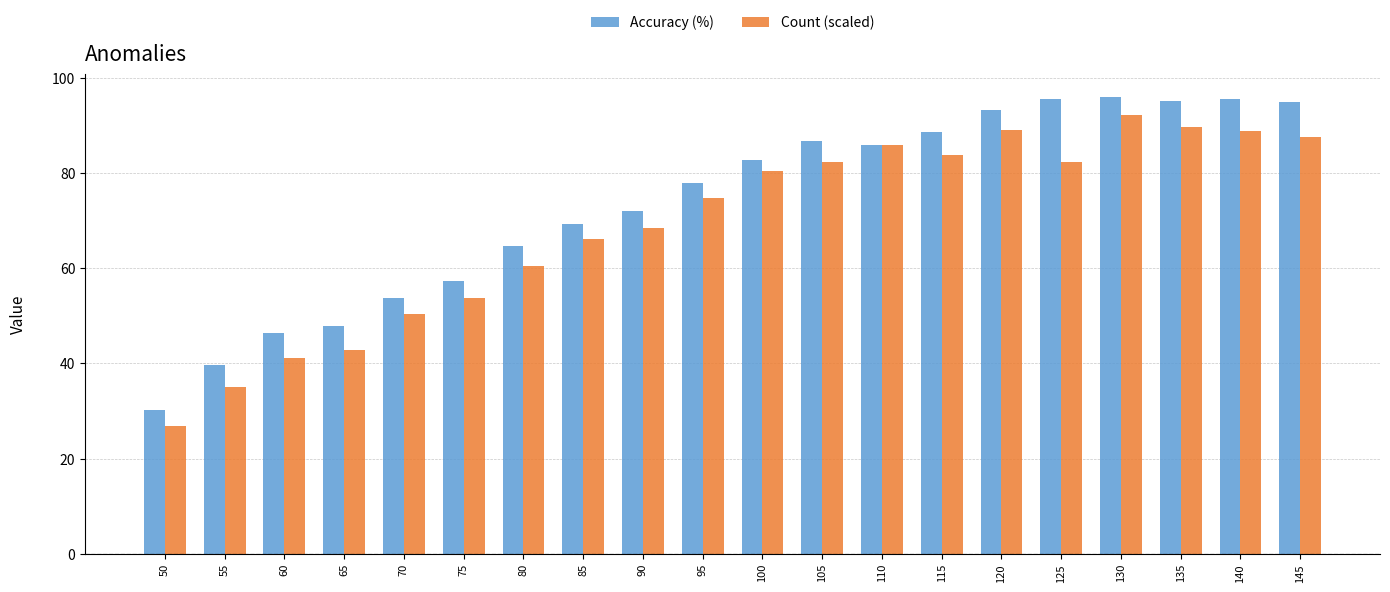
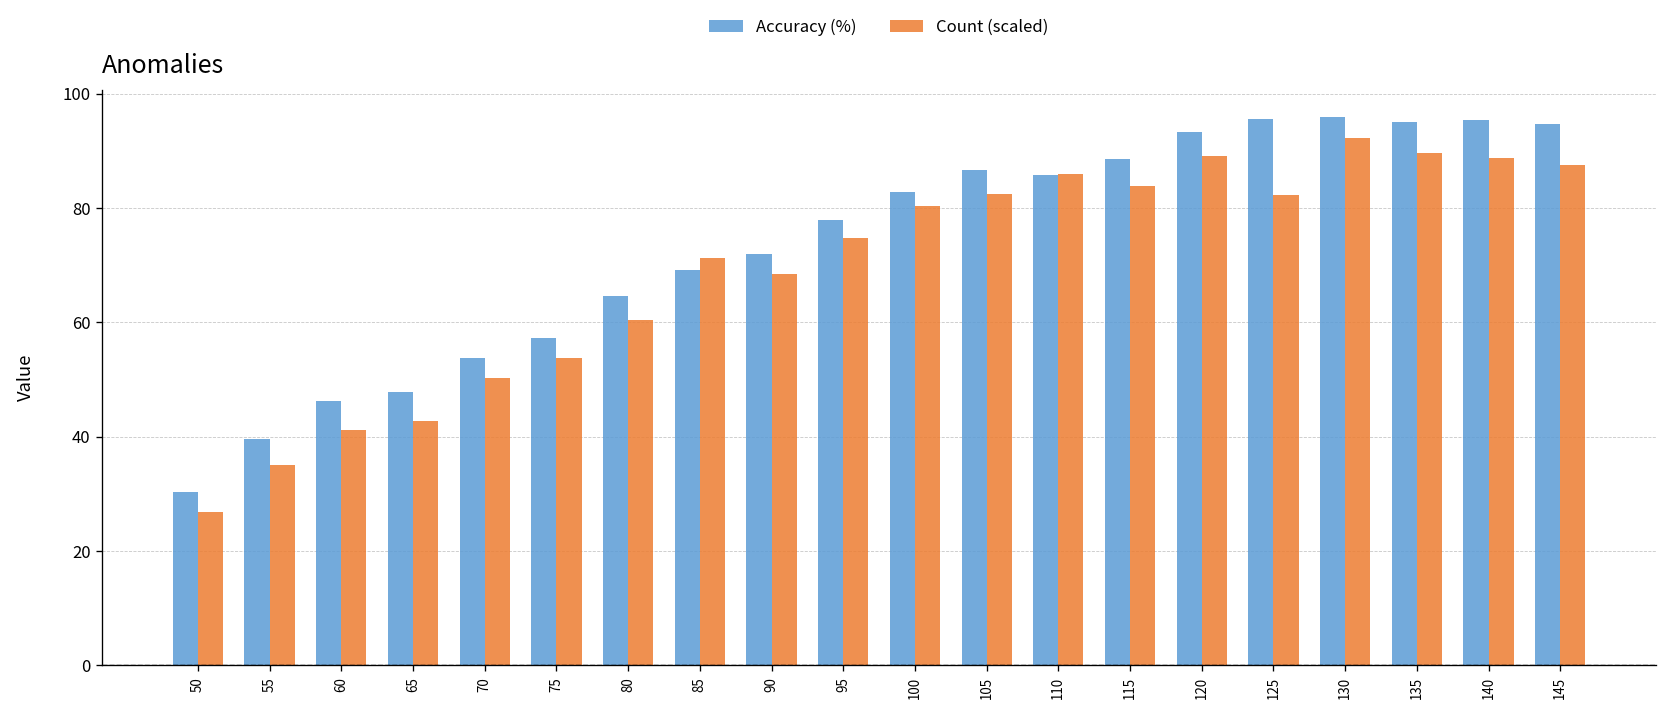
Count (scaled), 85: 66 -> 71
